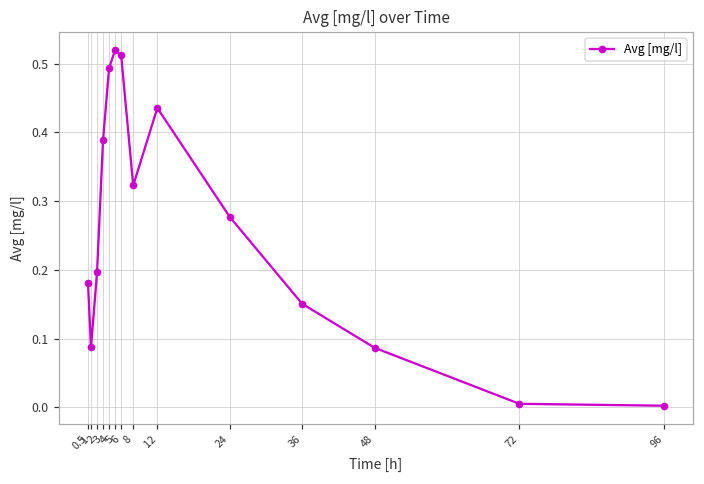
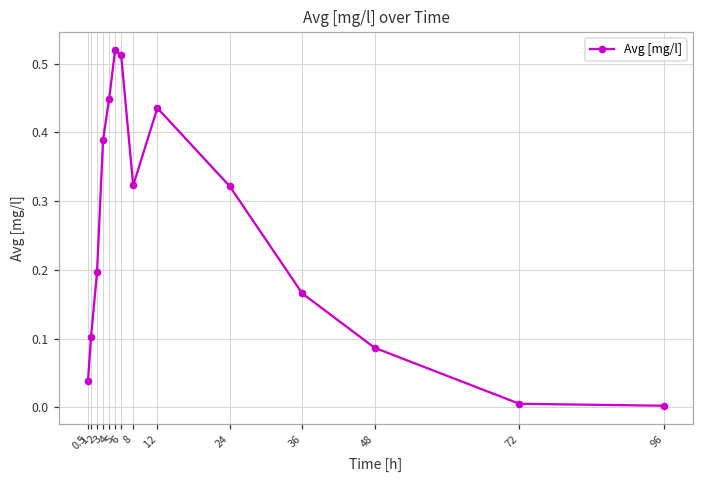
0.5: 0.18 -> 0.04
1: 0.09 -> 0.10
4: 0.49 -> 0.45
24: 0.28 -> 0.32
36: 0.15 -> 0.17
